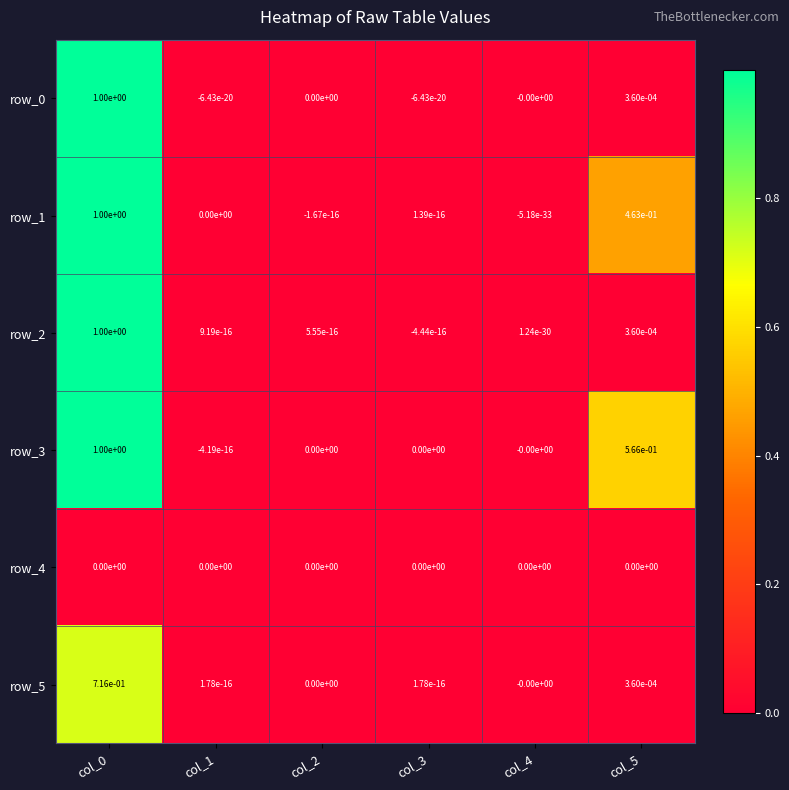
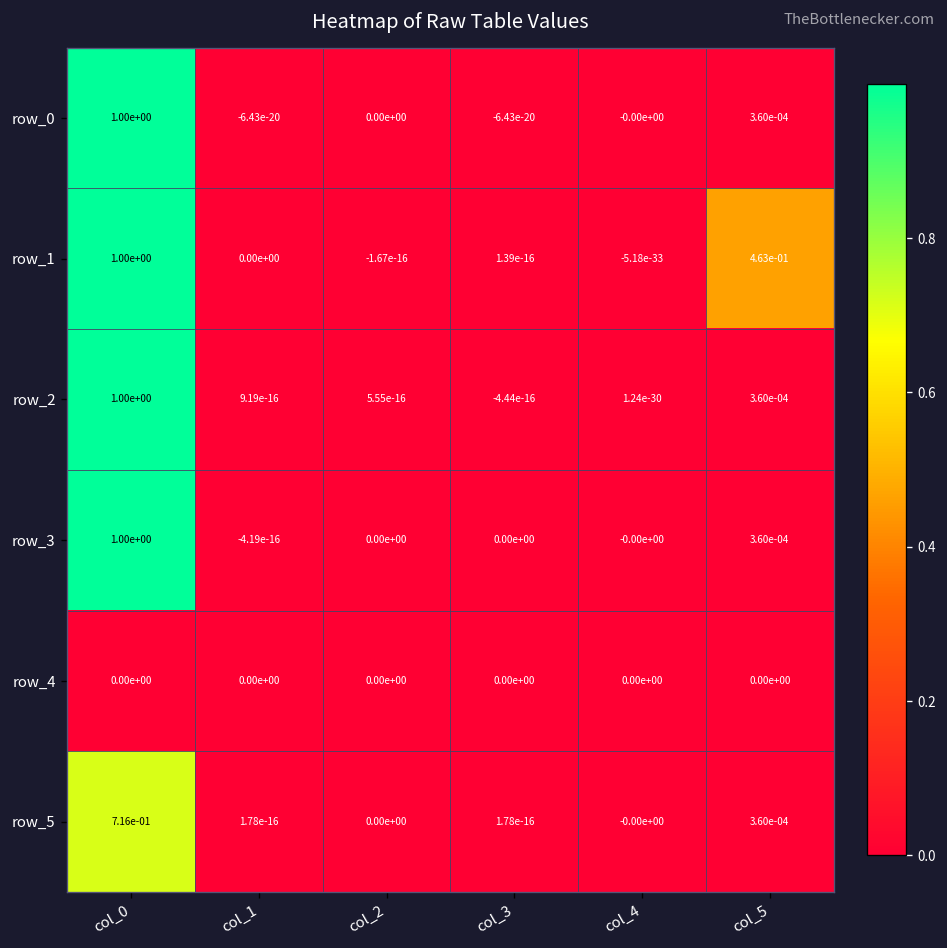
row_3, col_5: 5.66e-01 -> 3.60e-04
